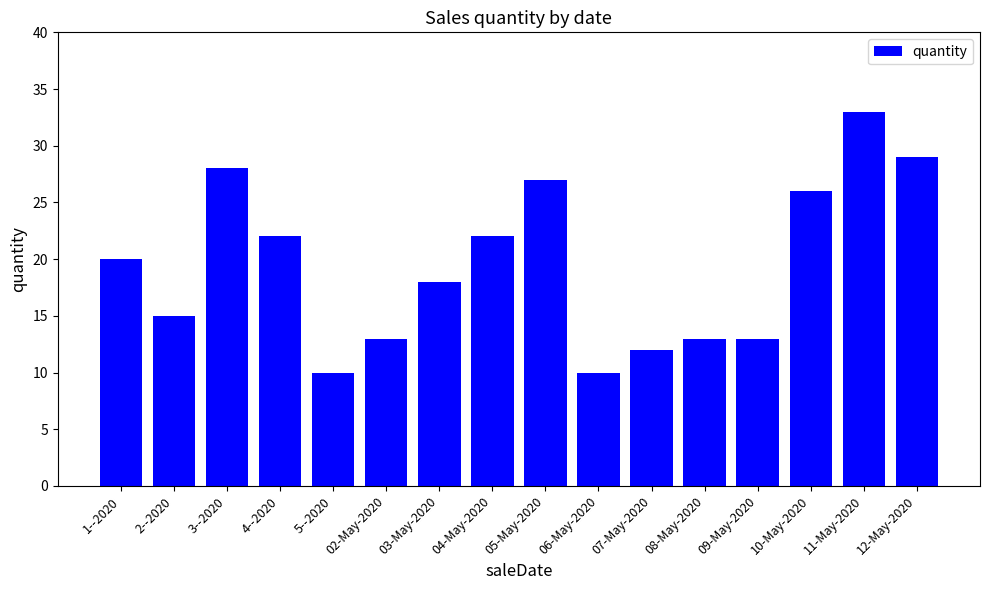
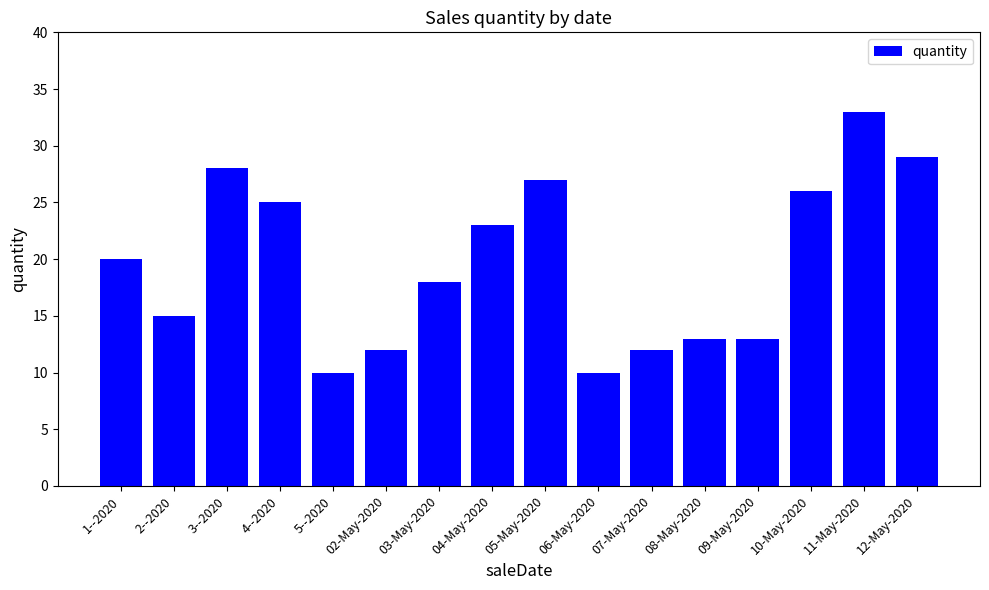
4--2020: 22 -> 25
02-May-2020: 13 -> 12
04-May-2020: 22 -> 23
